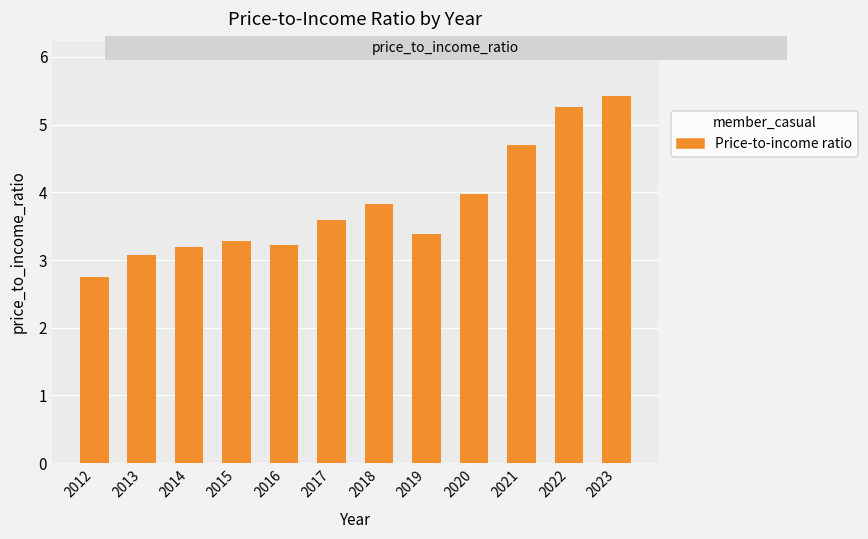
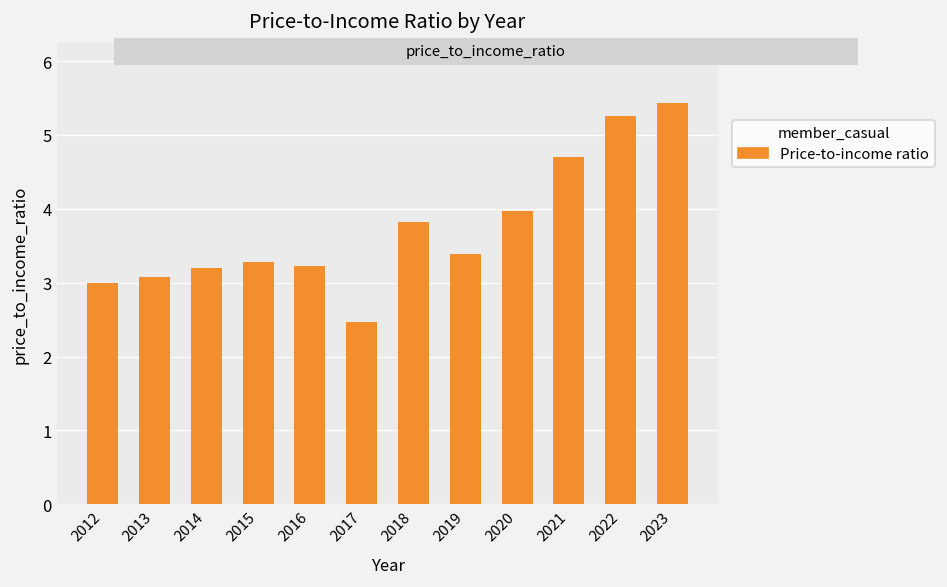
2012: 2.8 -> 3.0
2017: 3.6 -> 2.5
